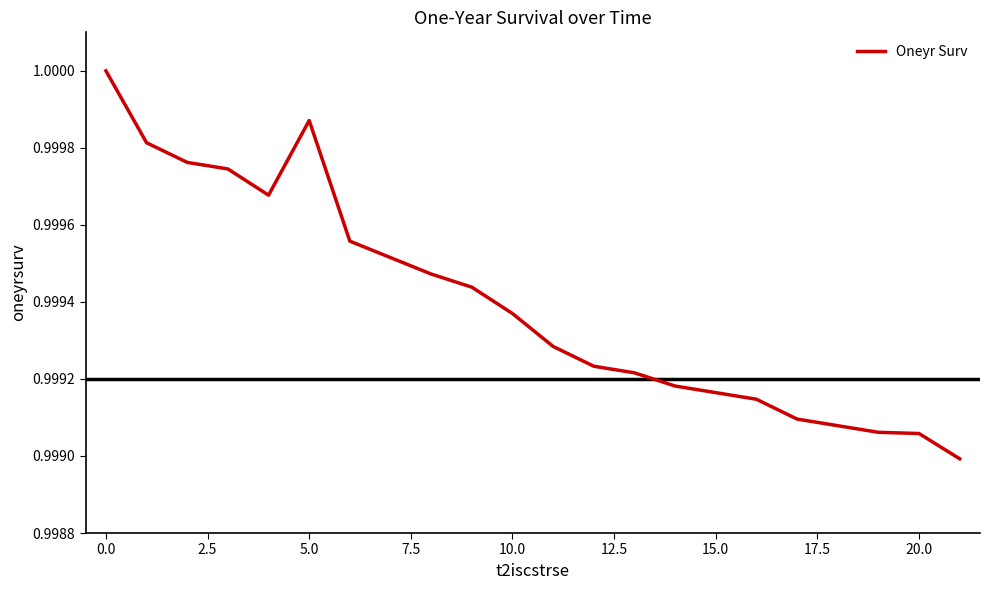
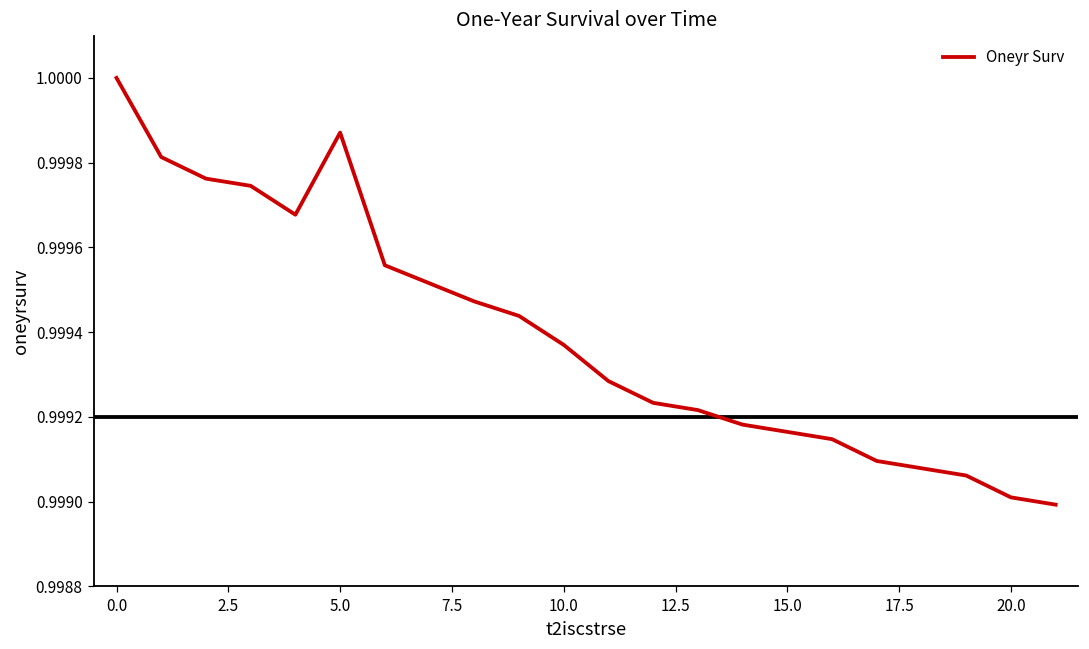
20.0: 0.99906 -> 0.99901
